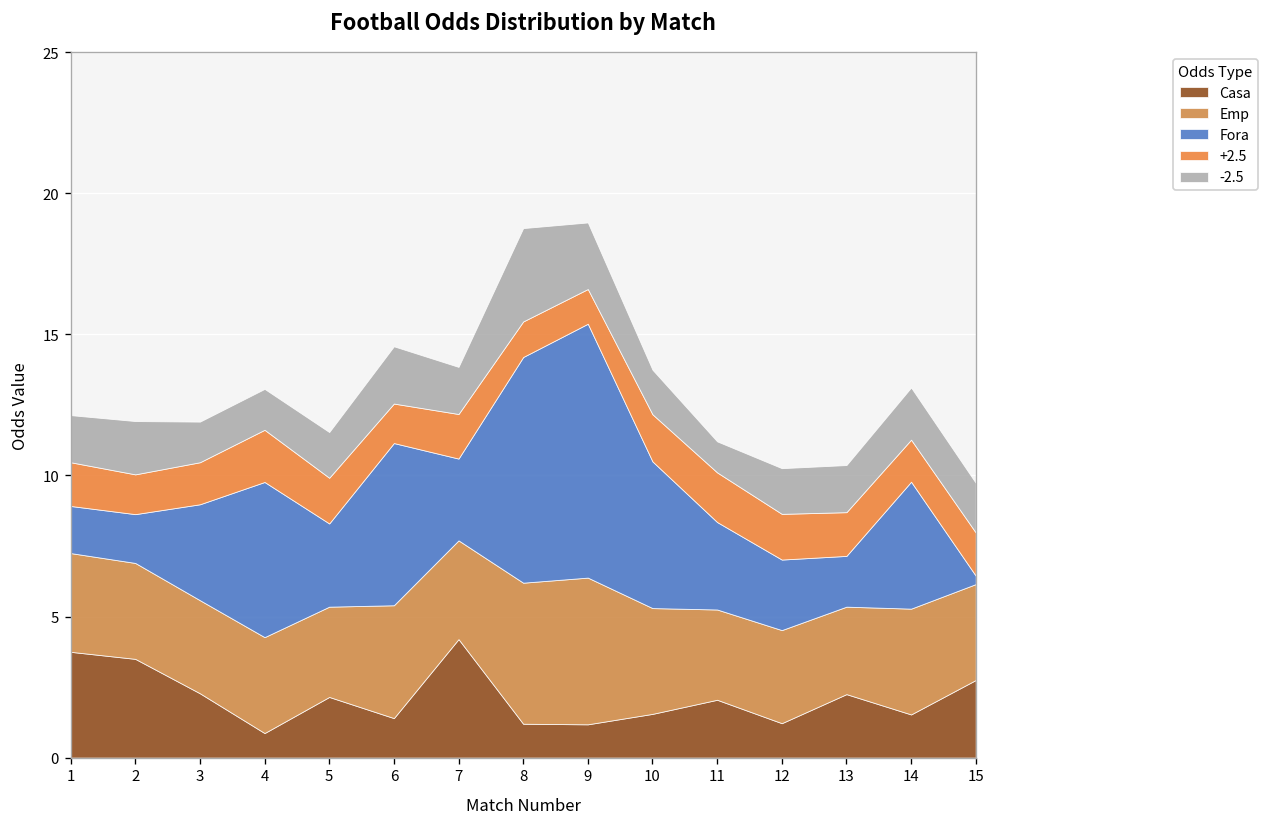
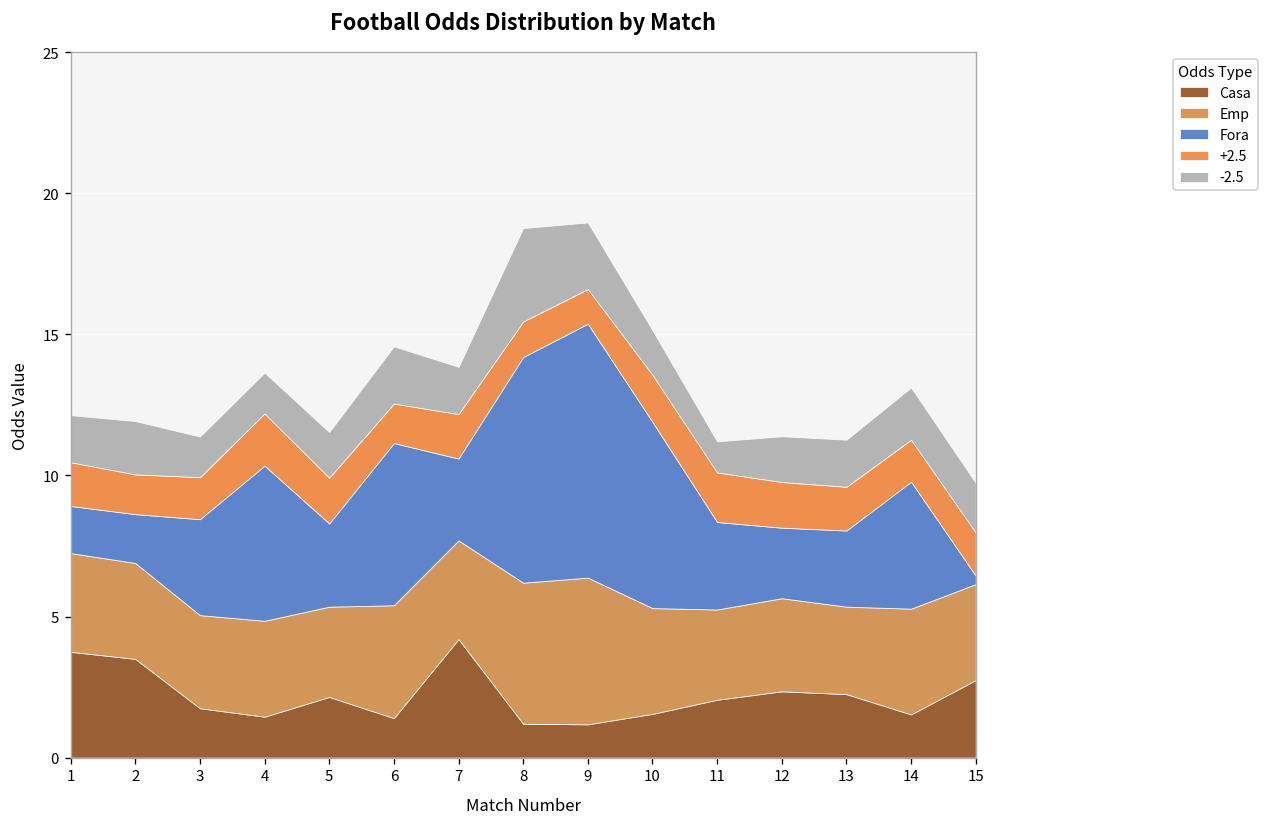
Casa, 3: 2.3 -> 1.8
Casa, 4: 0.9 -> 1.5
Fora, 10: 5.2 -> 6.6
Casa, 12: 1.2 -> 2.4
Fora, 13: 1.8 -> 2.7
